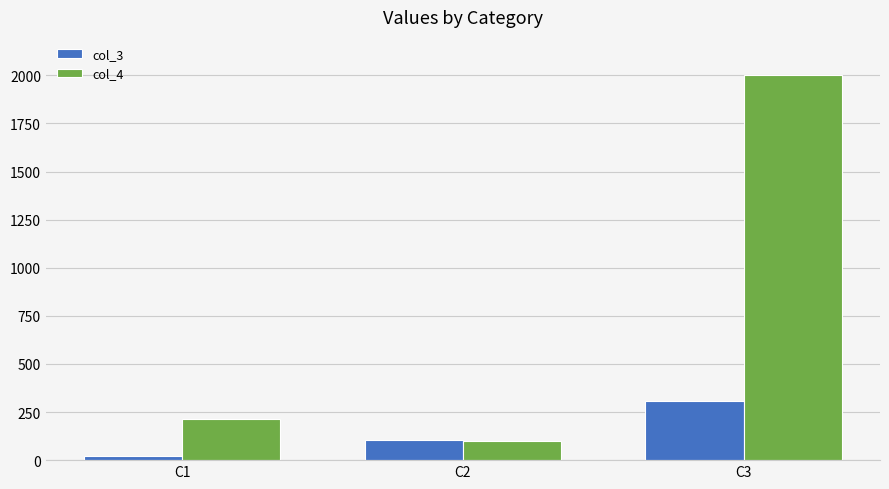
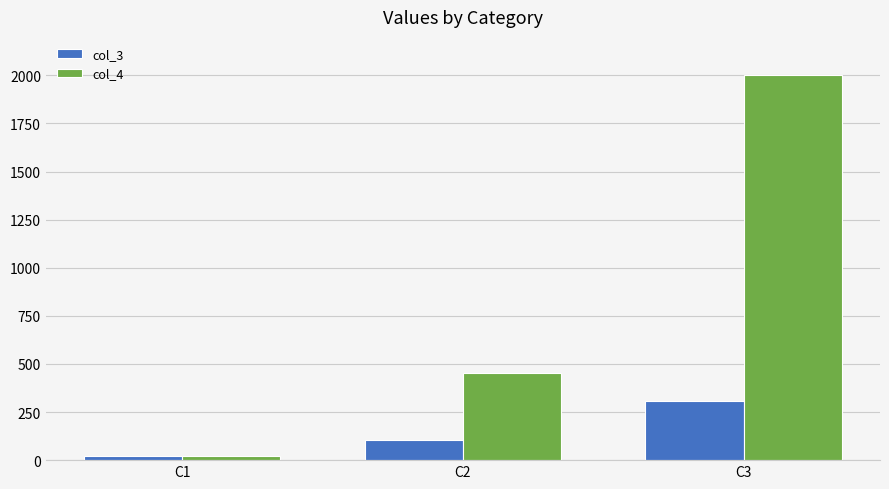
col_4, C1: 210 -> 20
col_4, C2: 100 -> 450
